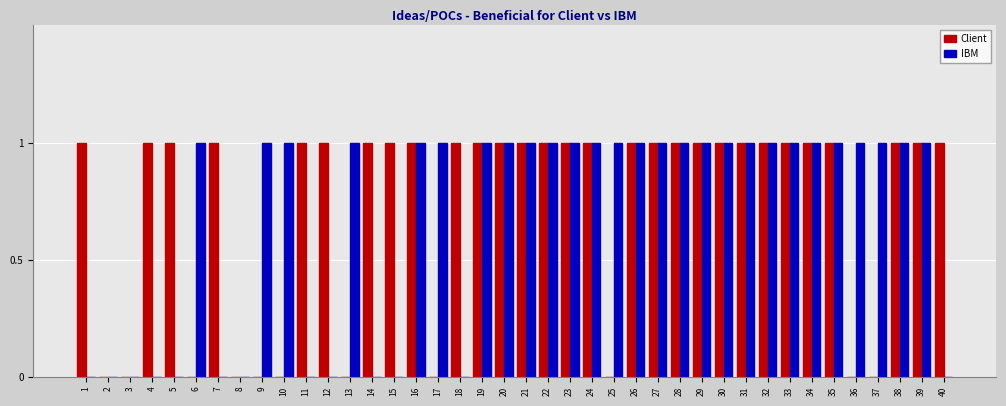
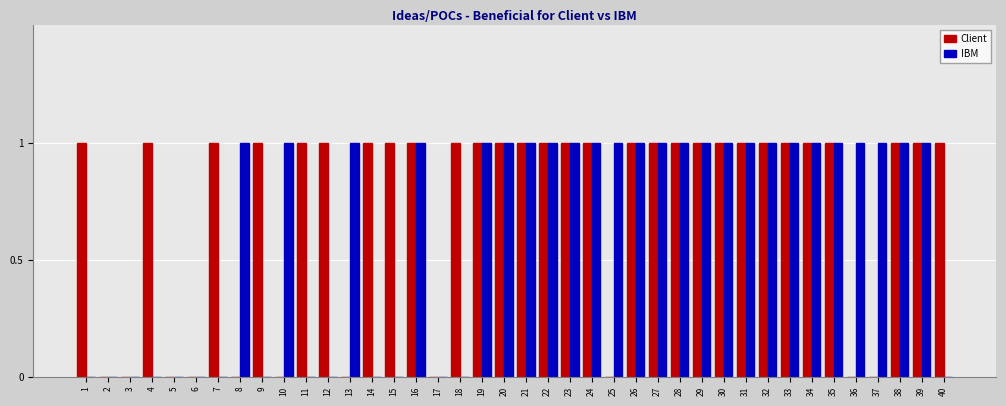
Client, 5: 1 -> 0
IBM, 6: 1 -> 0
IBM, 8: 0 -> 1
Client, 9: 0 -> 1
IBM, 9: 1 -> 0
IBM, 17: 1 -> 0
